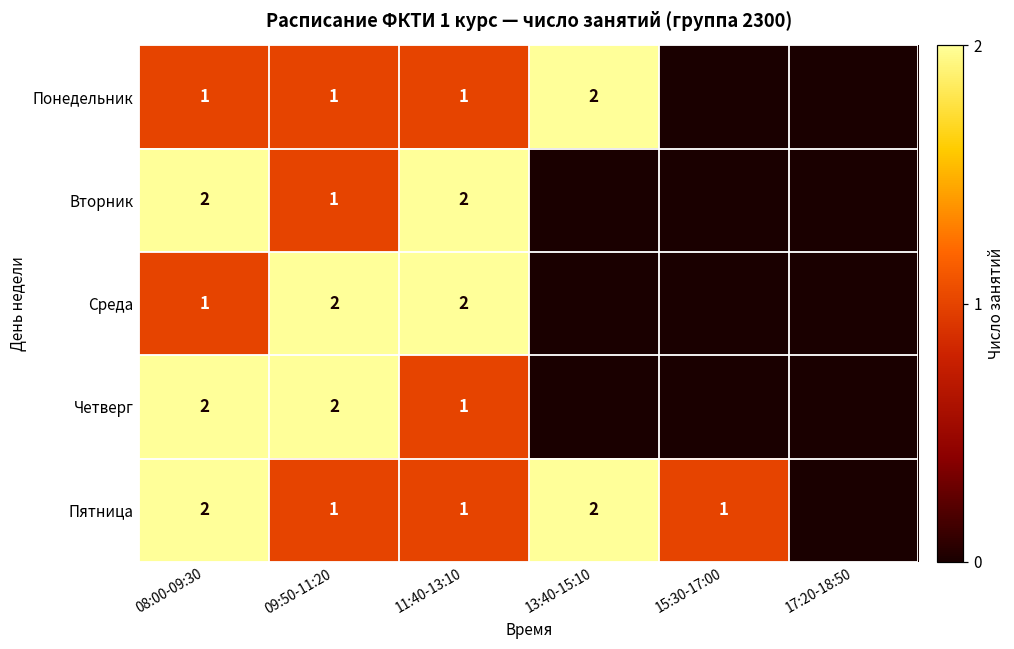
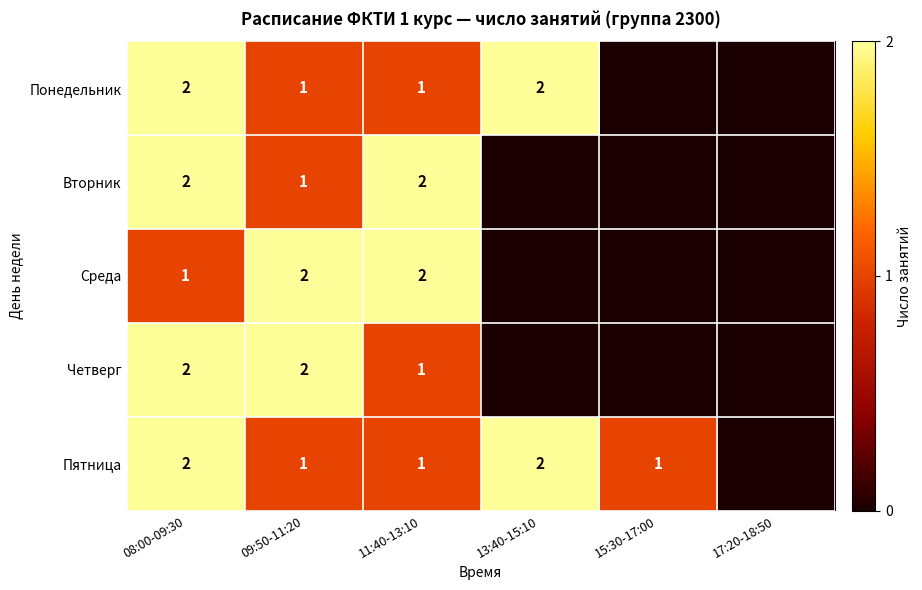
Понедельник, 08:00-09:30: 1 -> 2
